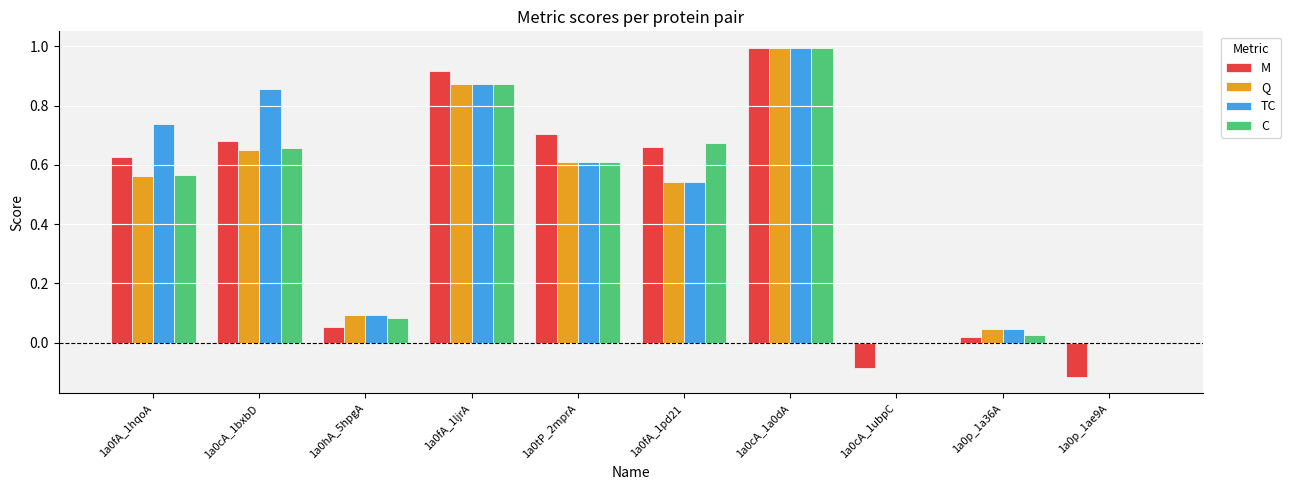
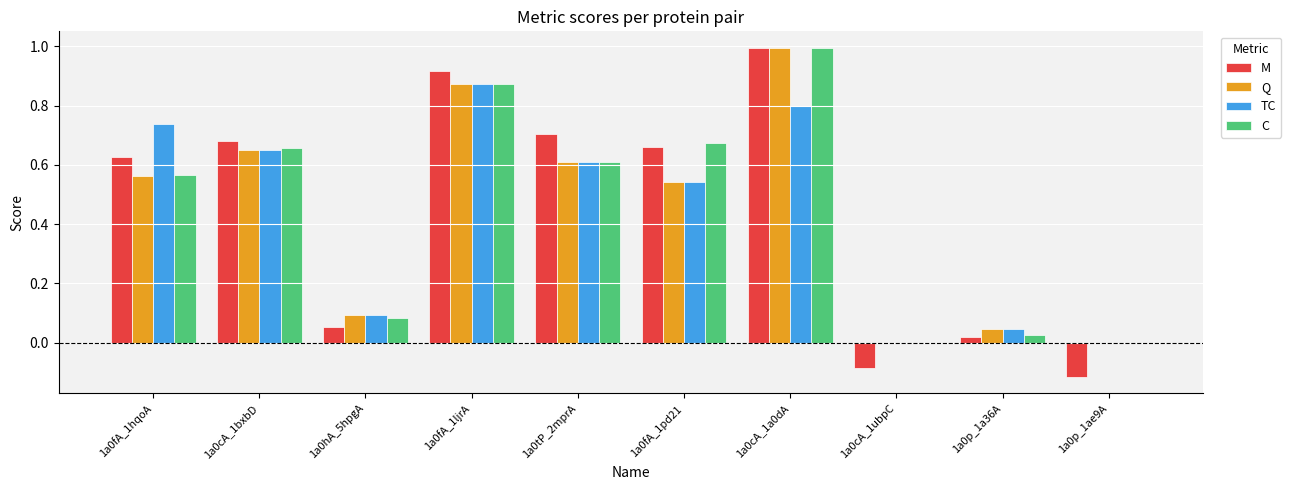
TC, 1a0cA_1bxbD: 0.86 -> 0.65
TC, 1a0cA_1a0dA: 0.99 -> 0.80
